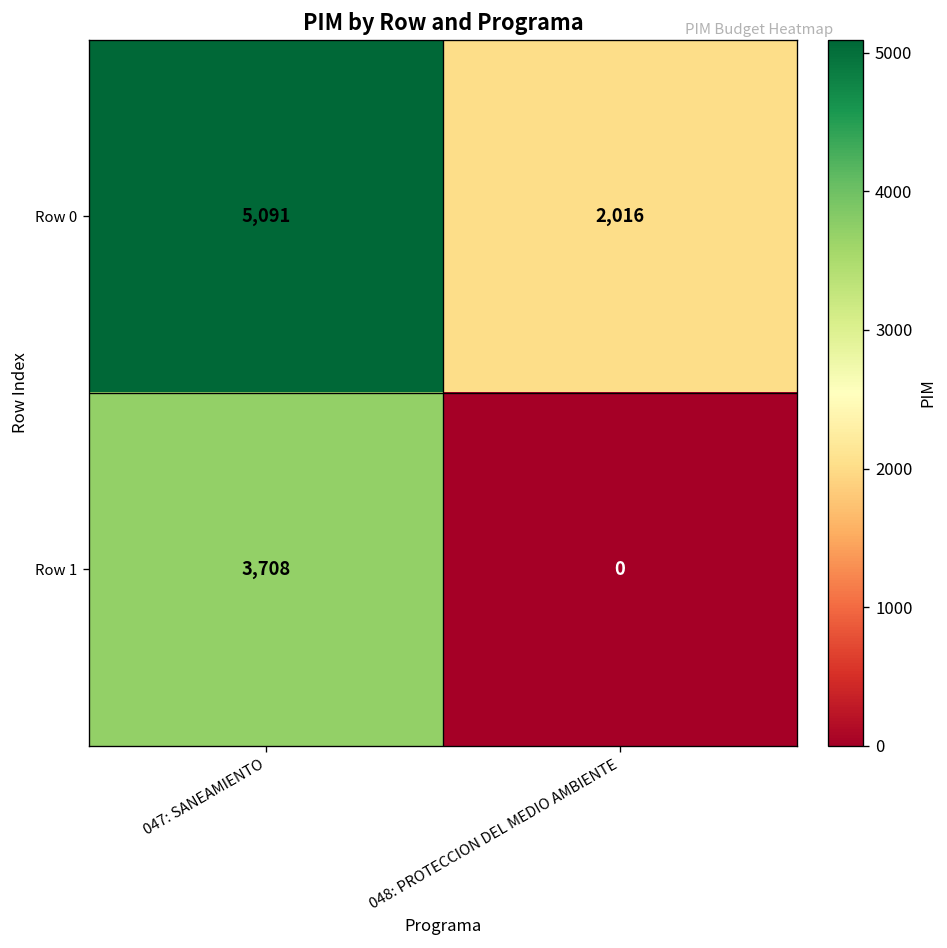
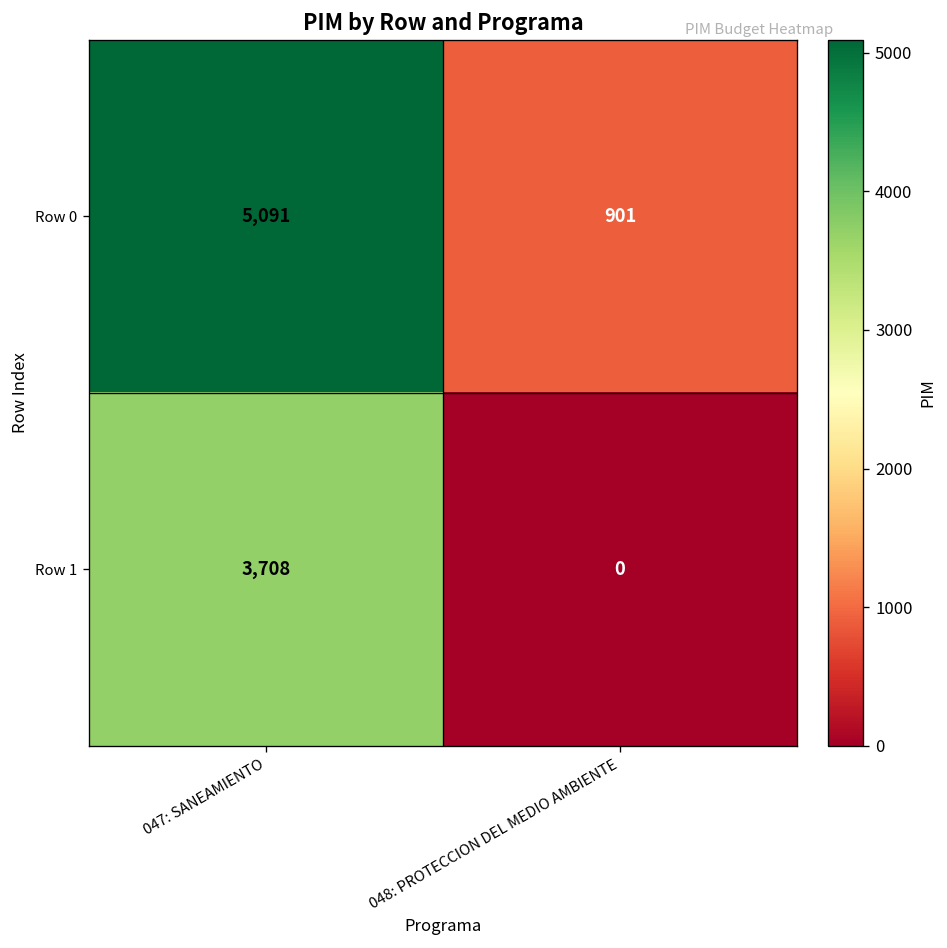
Row 0, 048: PROTECCION DEL MEDIO AMBIENTE: 2,016 -> 901
